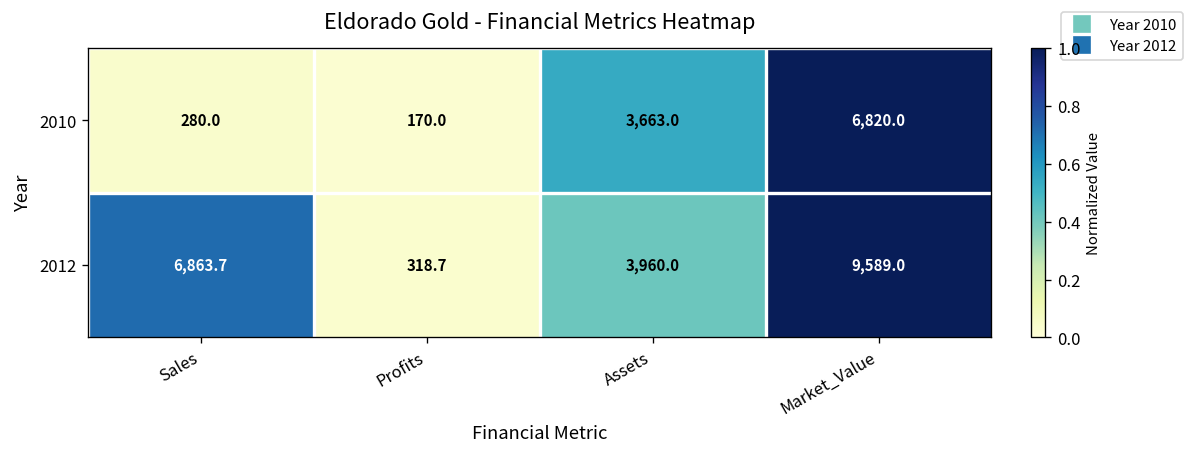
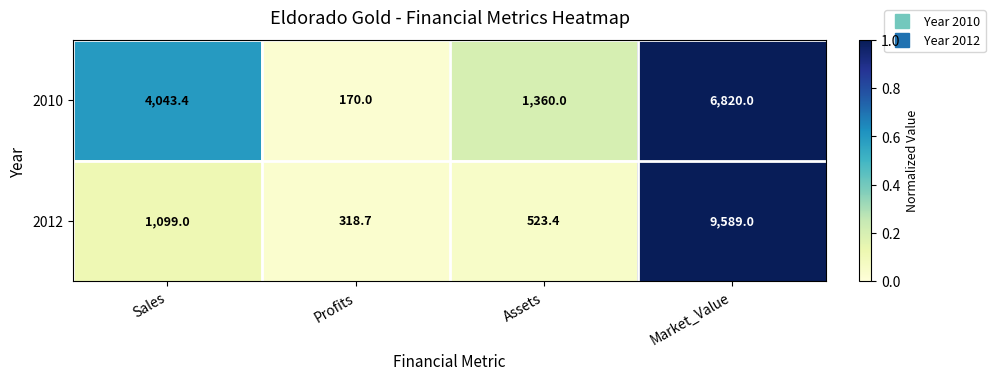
2010, Sales: 280.0 -> 4,043.4
2010, Assets: 3,663.0 -> 1,360.0
2012, Sales: 6,863.7 -> 1,099.0
2012, Assets: 3,960.0 -> 523.4
